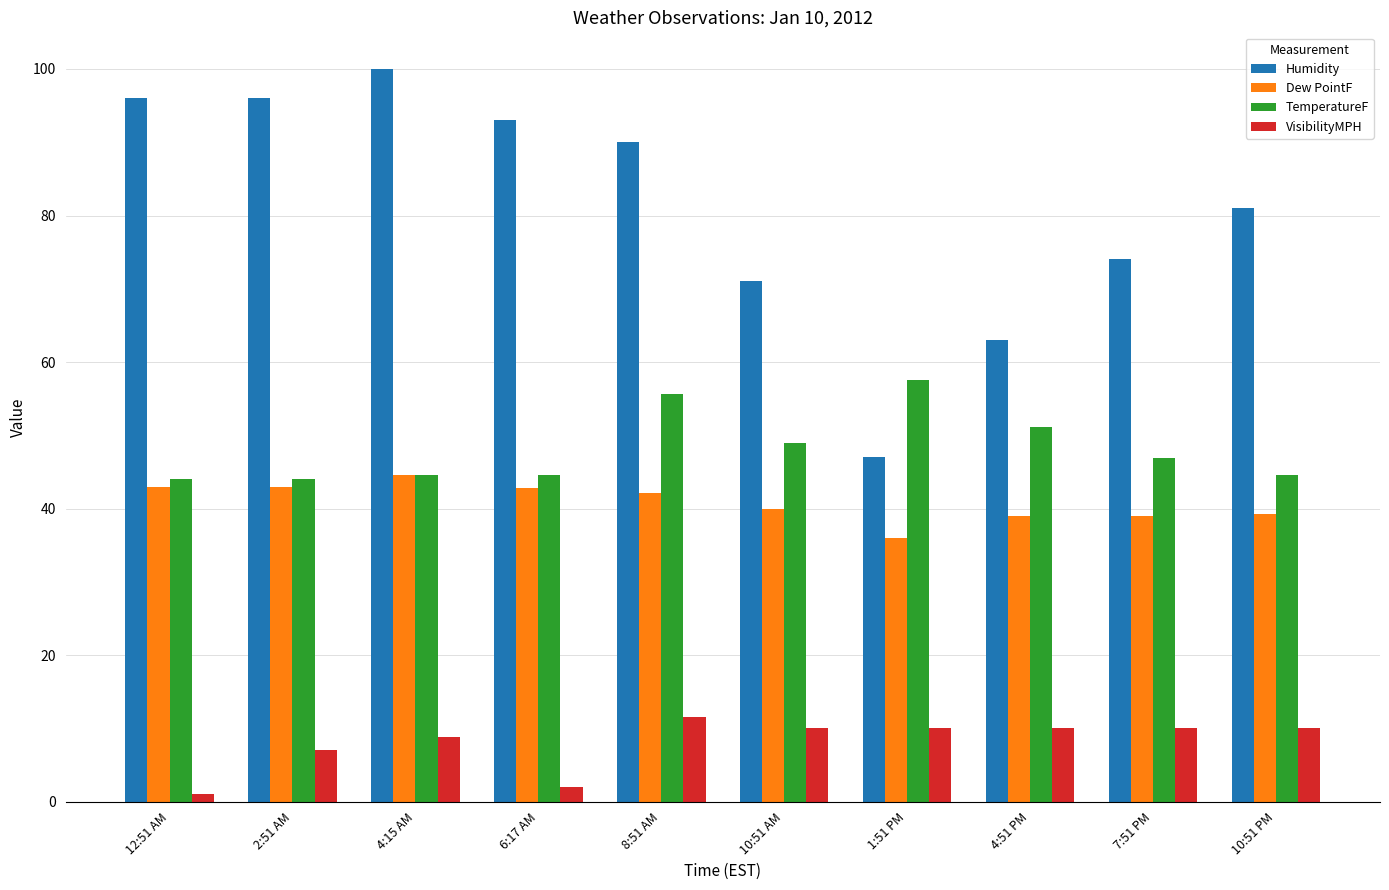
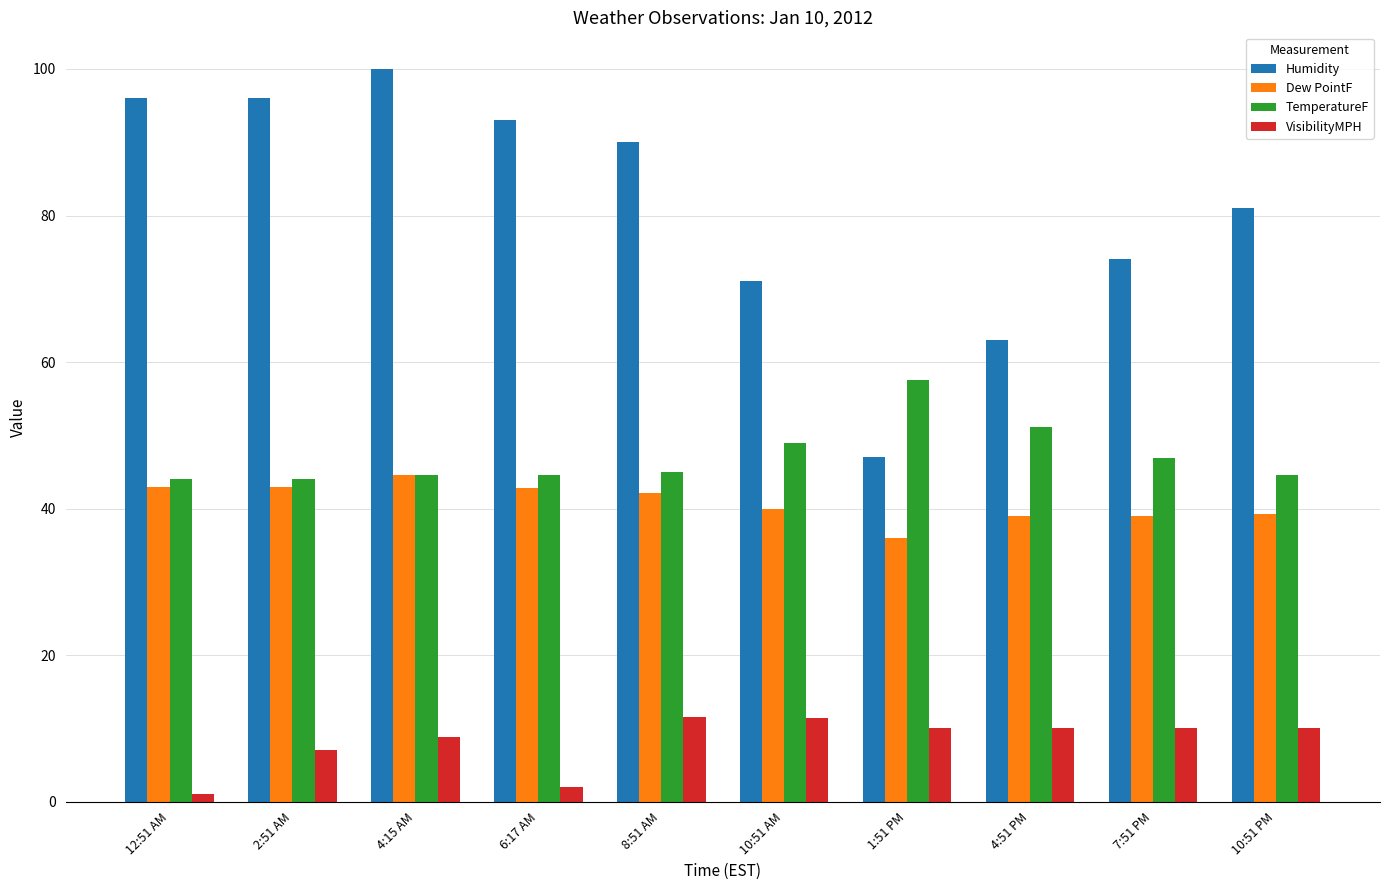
TemperatureF, 8:51 AM: 56 -> 45
VisibilityMPH, 10:51 AM: 10 -> 11
